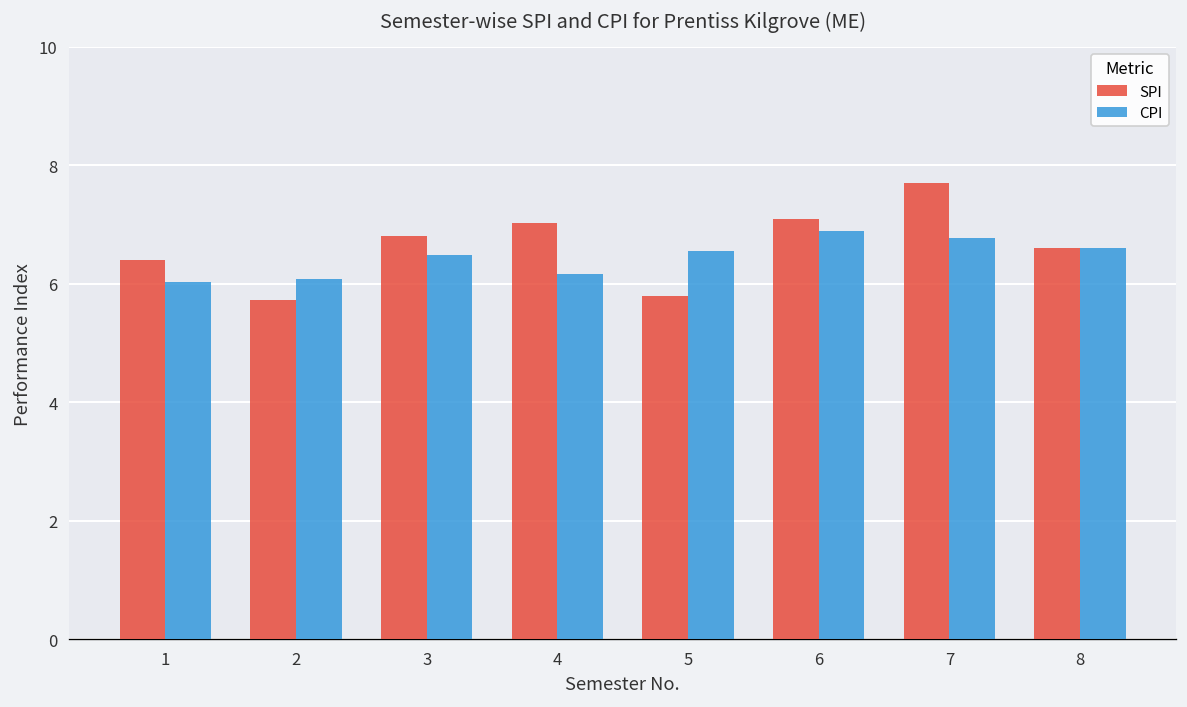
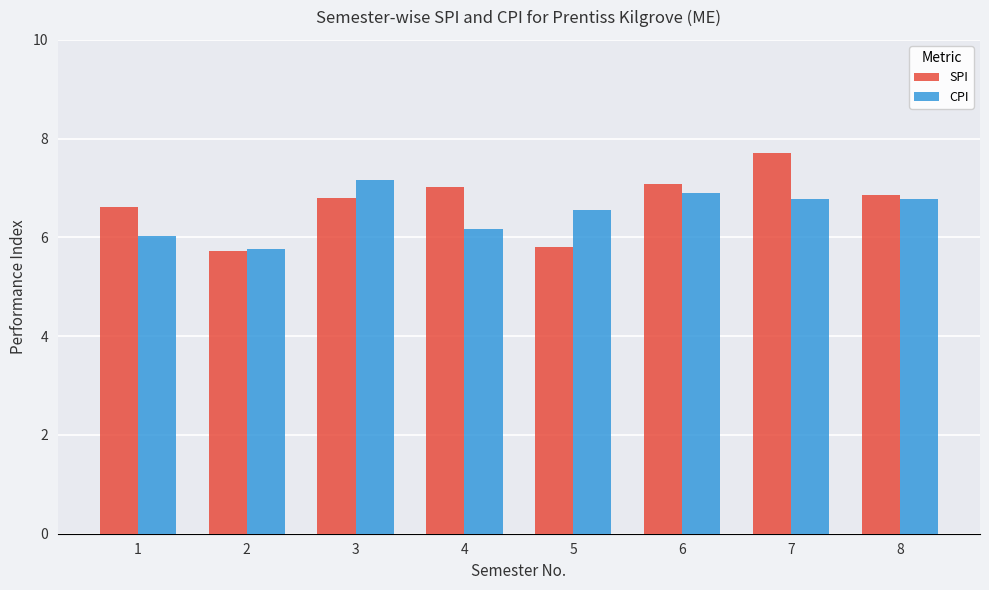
SPI, 1: 6.4 -> 6.6
CPI, 2: 6.1 -> 5.8
CPI, 3: 6.5 -> 7.2
SPI, 8: 6.6 -> 6.9
CPI, 8: 6.6 -> 6.8
